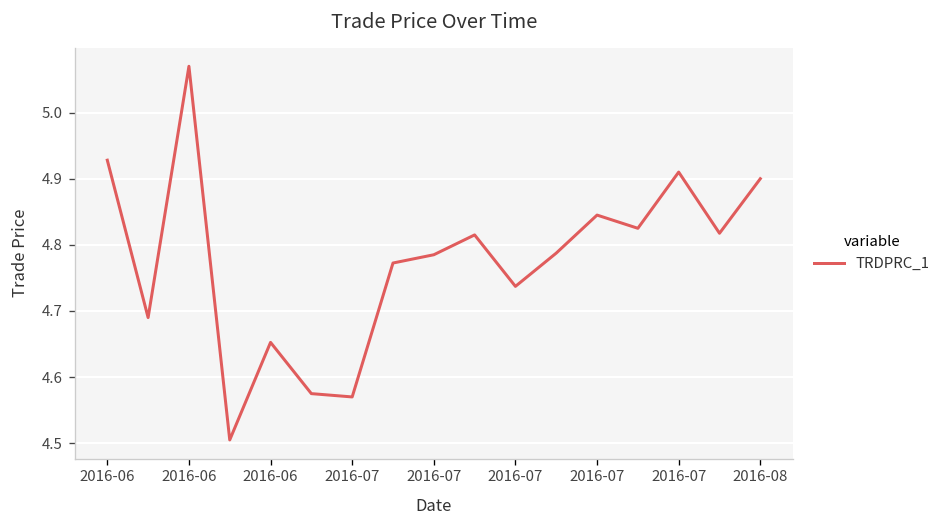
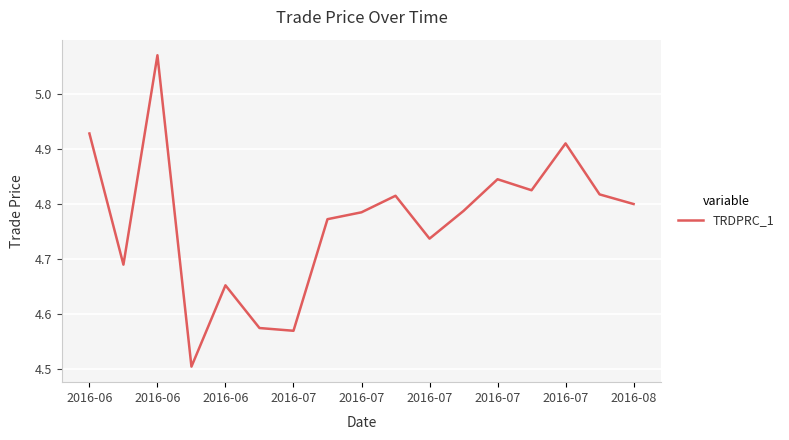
2016-08: 4.9 -> 4.8
